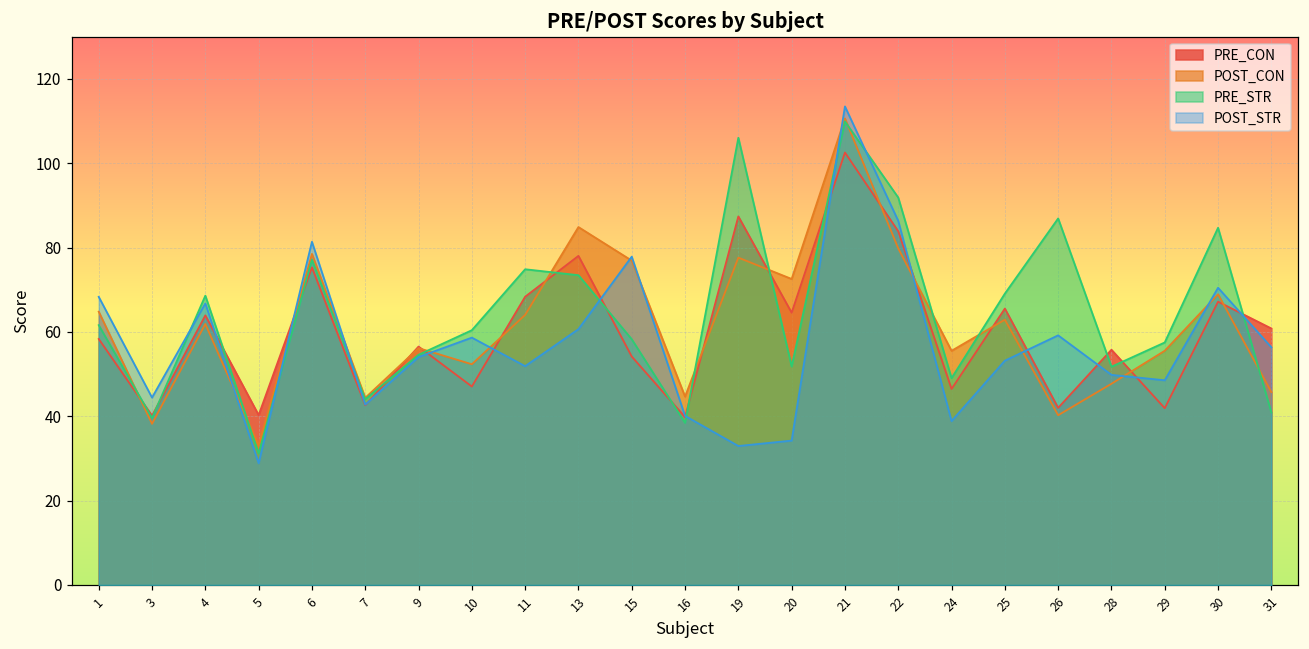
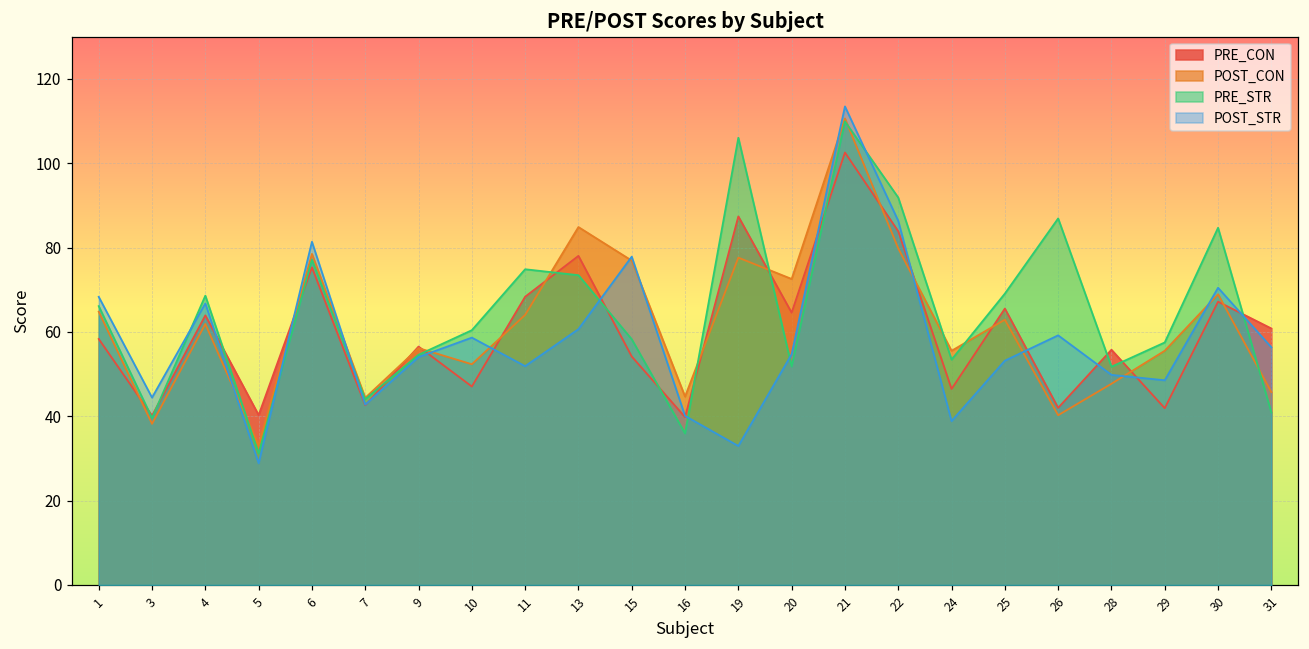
PRE_STR, 1: 62 -> 66
PRE_STR, 16: 38 -> 36
POST_STR, 20: 34 -> 55
PRE_STR, 24: 49 -> 53
